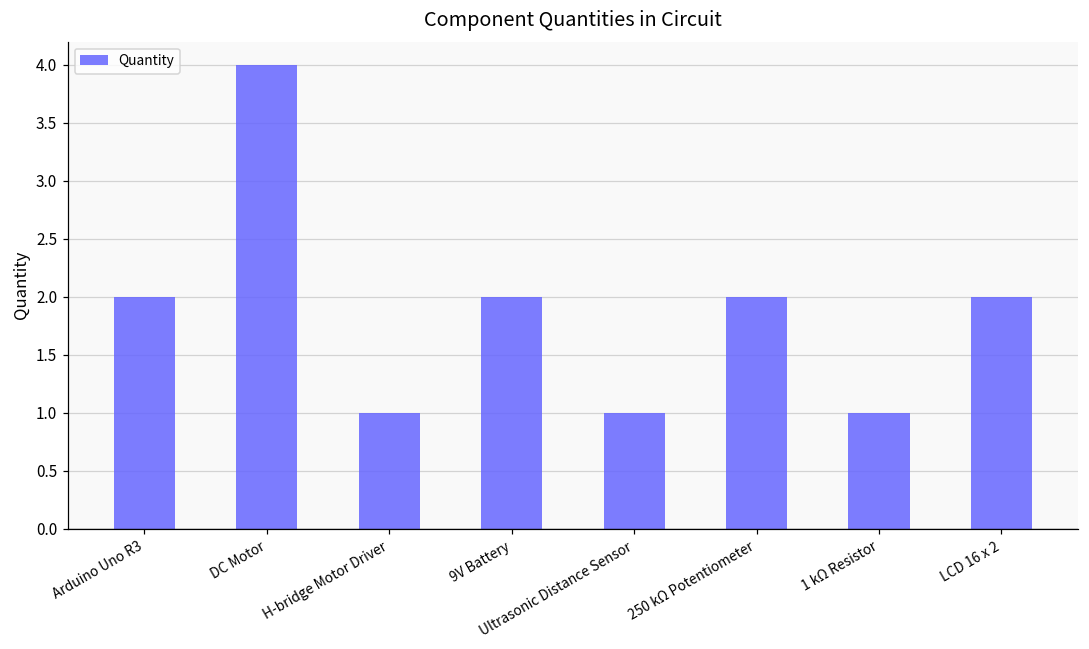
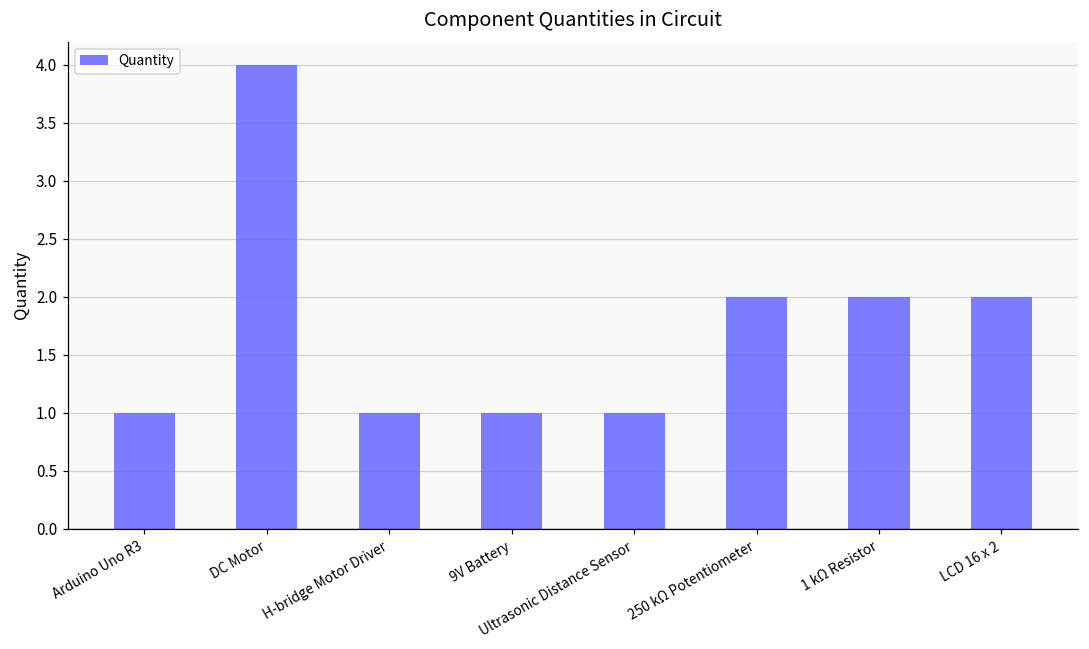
Arduino Uno R3: 2 -> 1
9V Battery: 2 -> 1
1 kΩ Resistor: 1 -> 2
